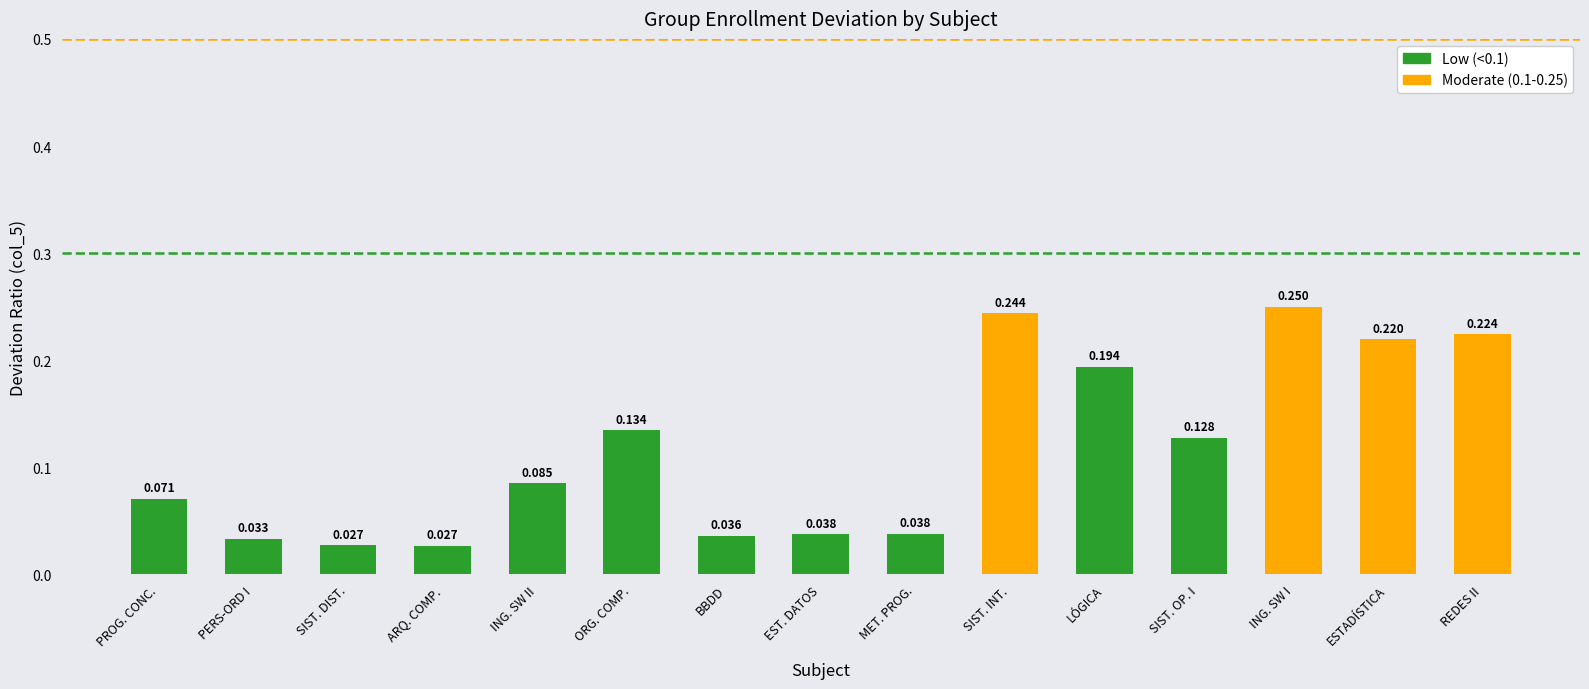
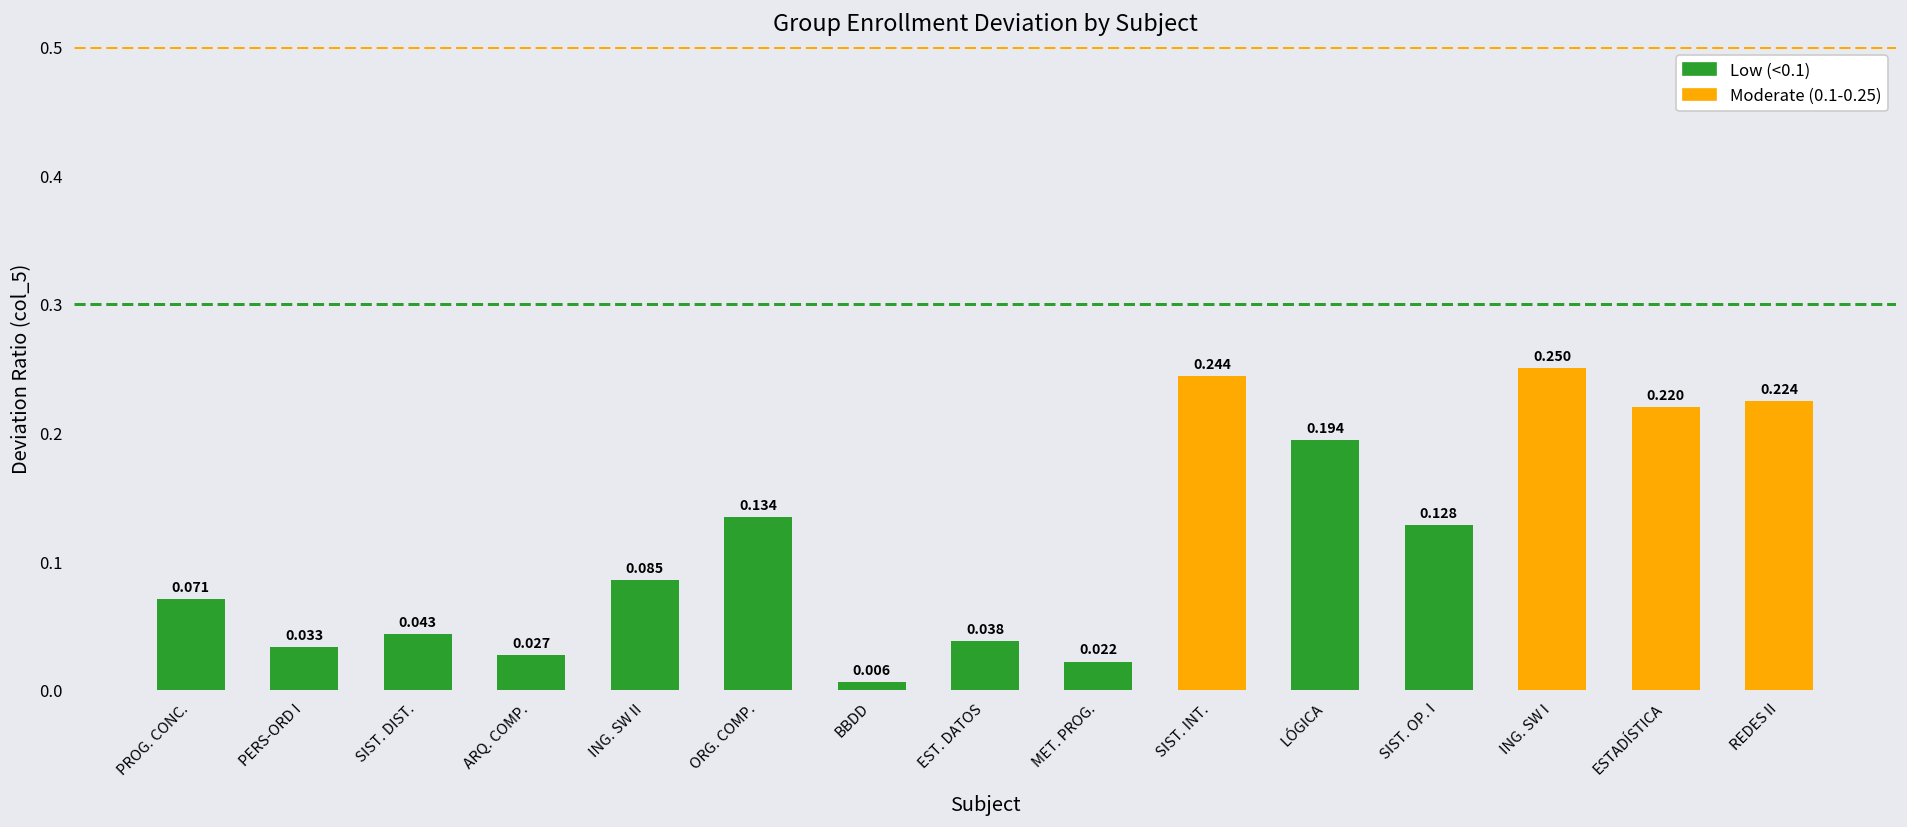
SIST. DIST.: 0.027 -> 0.043
BBDD: 0.036 -> 0.006
MET. PROG.: 0.038 -> 0.022
